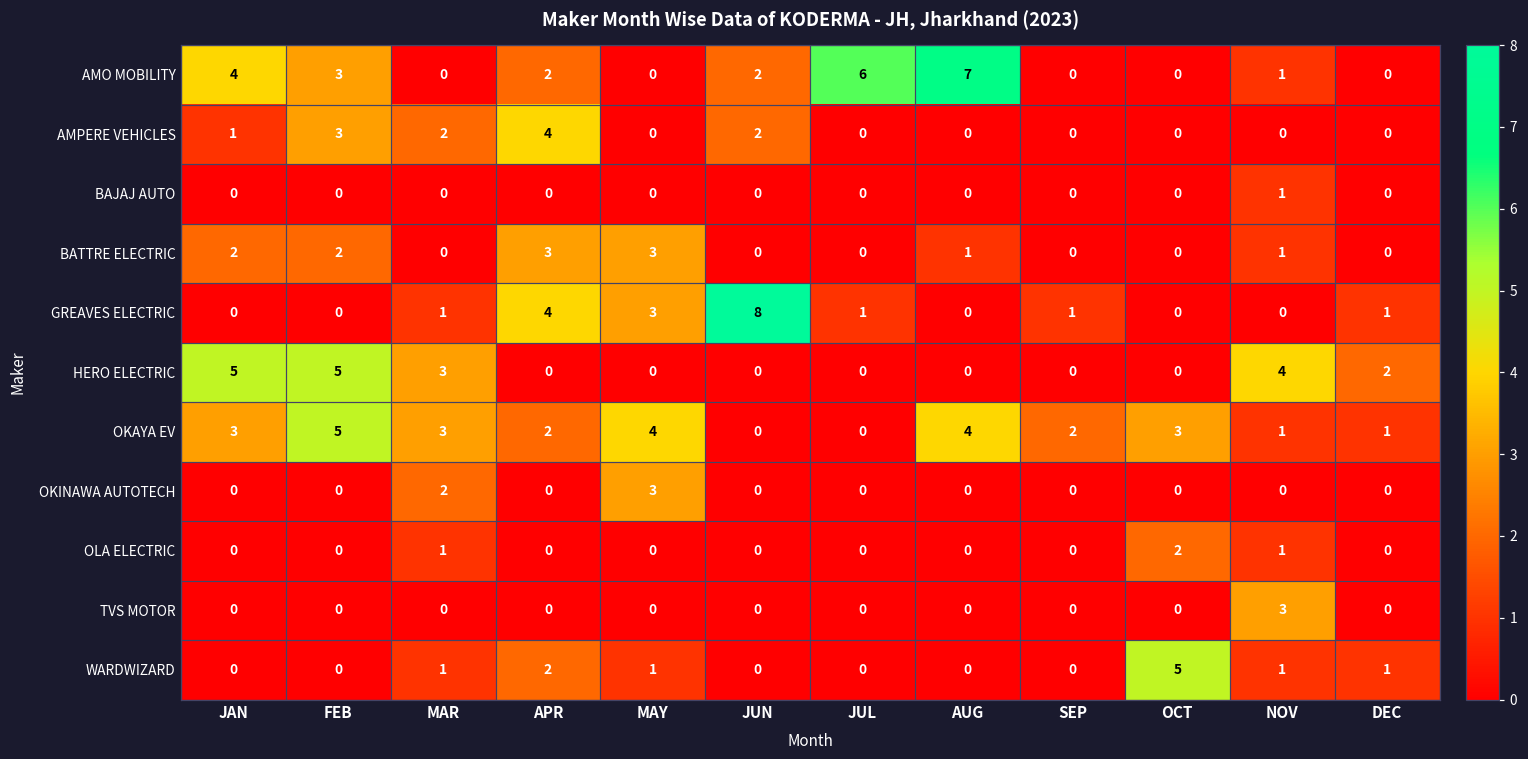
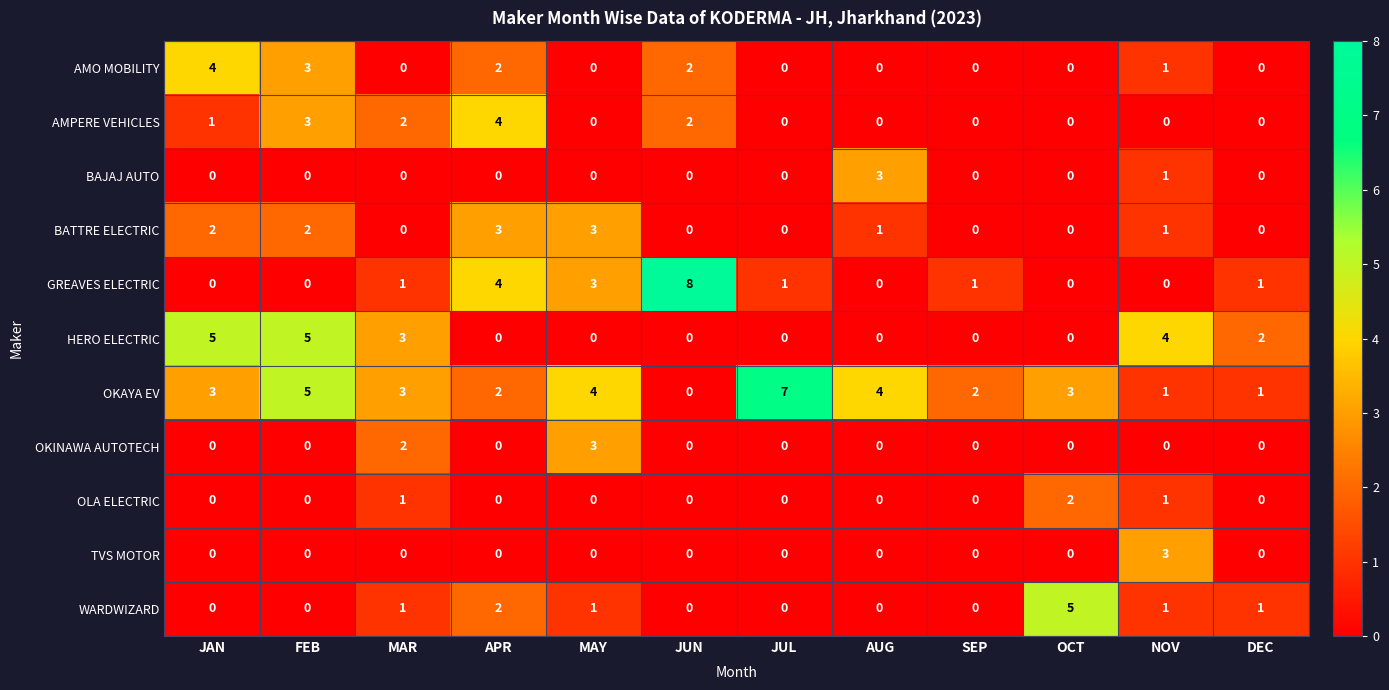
AMO MOBILITY, JUL: 6 -> 0
AMO MOBILITY, AUG: 7 -> 0
BAJAJ AUTO, AUG: 0 -> 3
OKAYA EV, JUL: 0 -> 7
